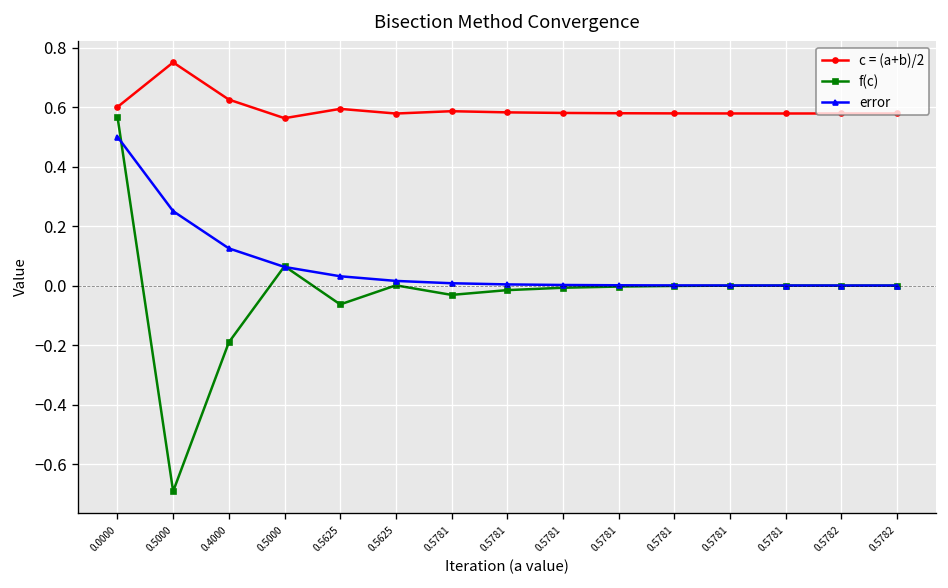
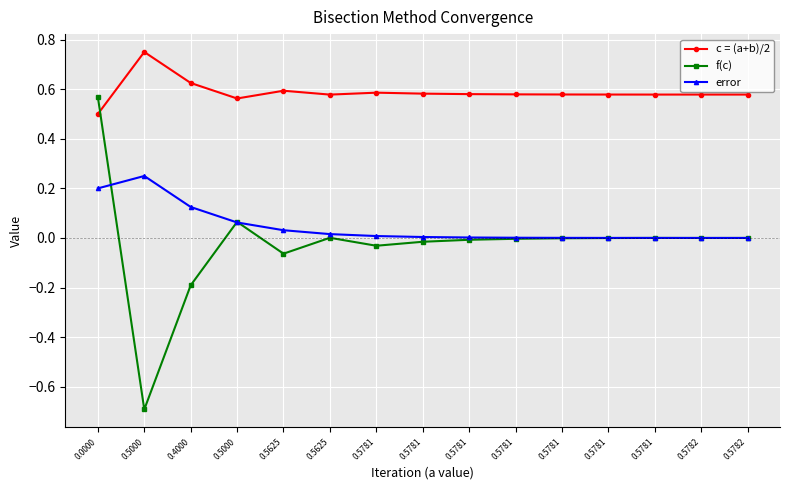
c = (a+b)/2, 0.0000: 0.6 -> 0.5
error, 0.0000: 0.5 -> 0.2
